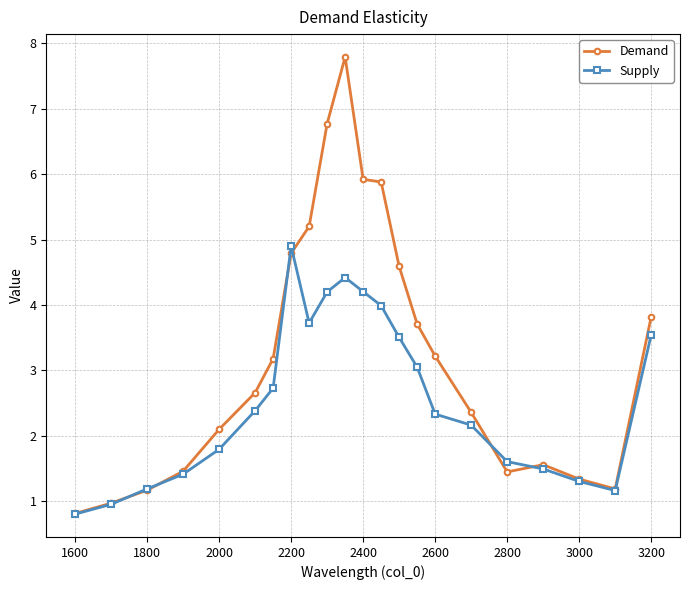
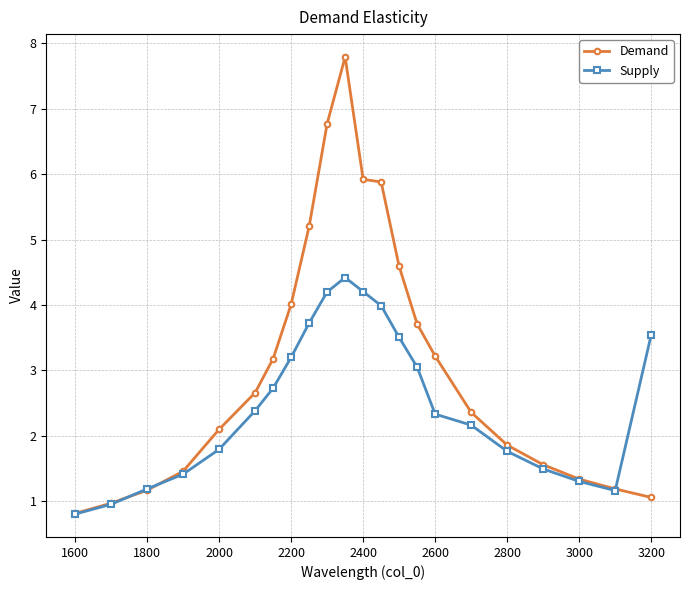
Demand, 2200: 4.8 -> 4.0
Supply, 2200: 4.9 -> 3.2
Demand, 2800: 1.5 -> 1.9
Supply, 2800: 1.6 -> 1.8
Demand, 3200: 3.8 -> 1.1
